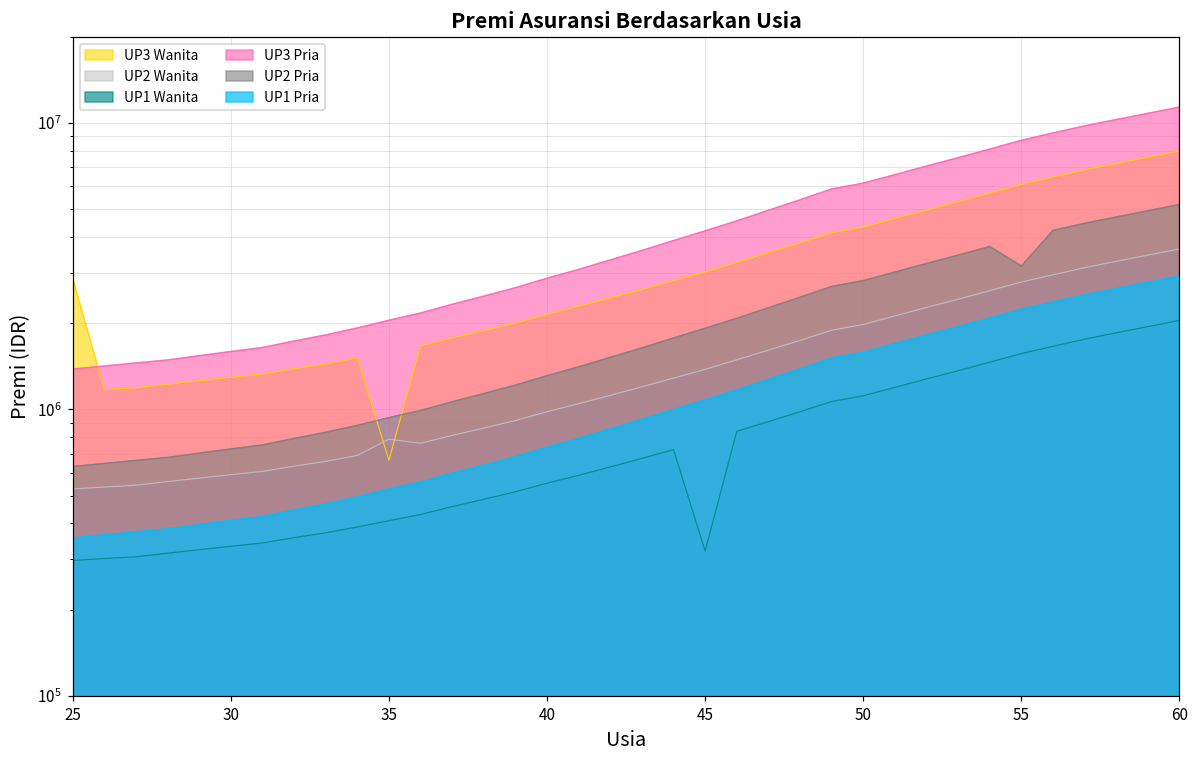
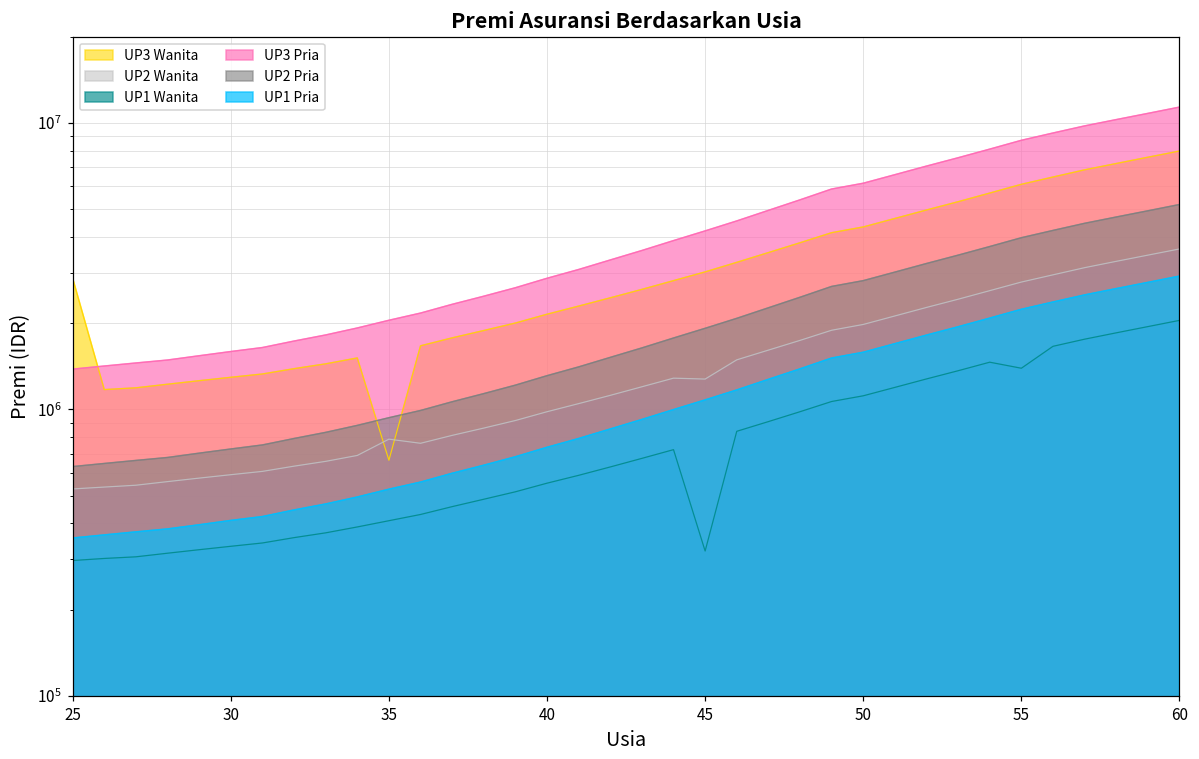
UP2 Wanita, 45: 1400000 -> 1300000
UP1 Wanita, 55: 1600000 -> 1400000
UP2 Pria, 55: 3200000 -> 4000000
